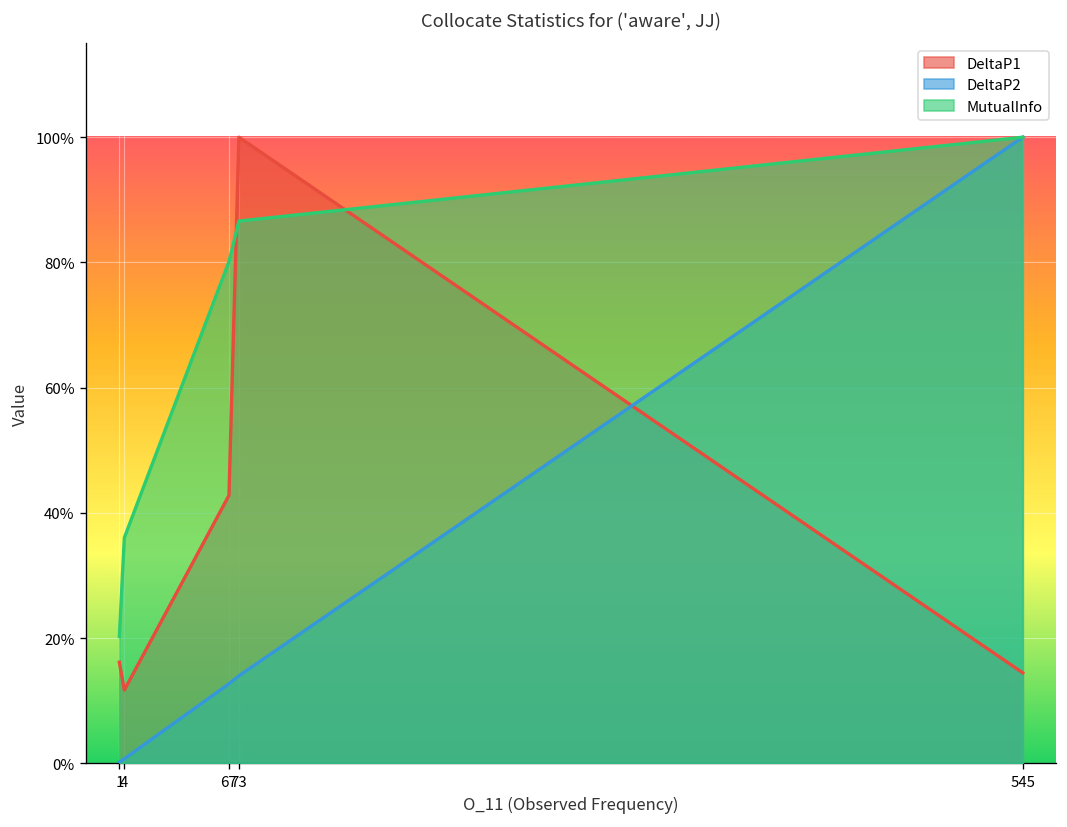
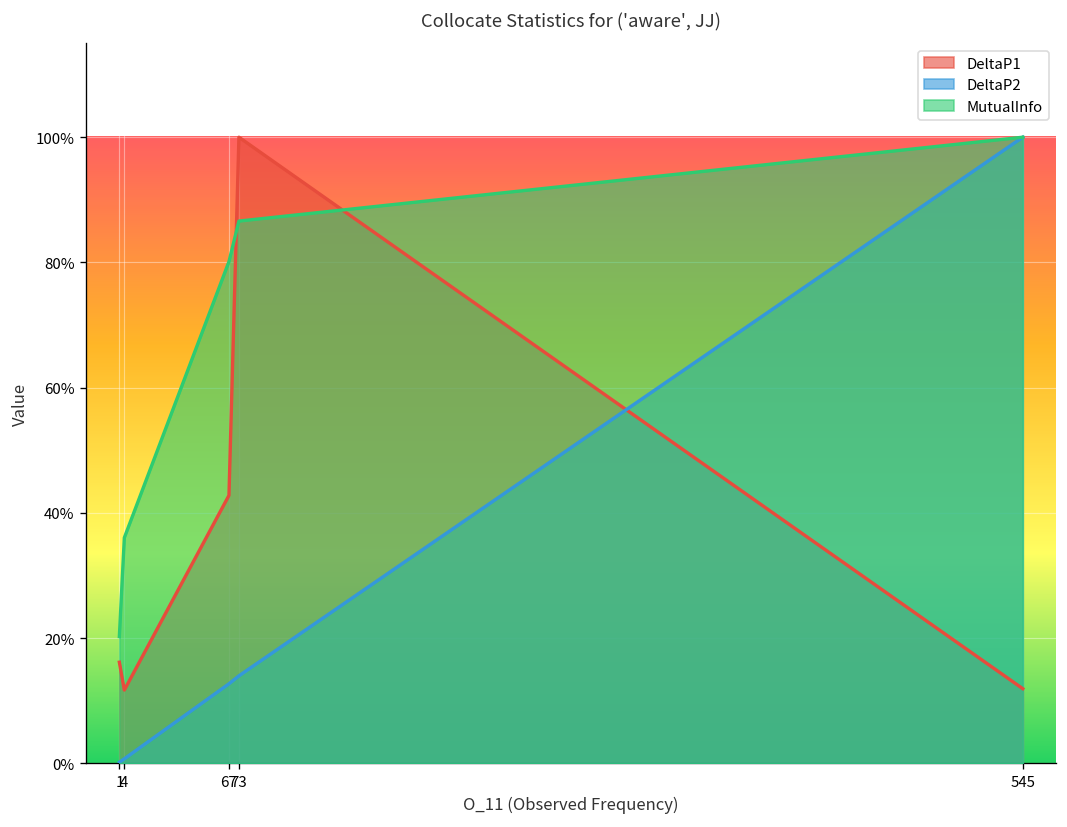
DeltaP1, 545: 14% -> 12%
